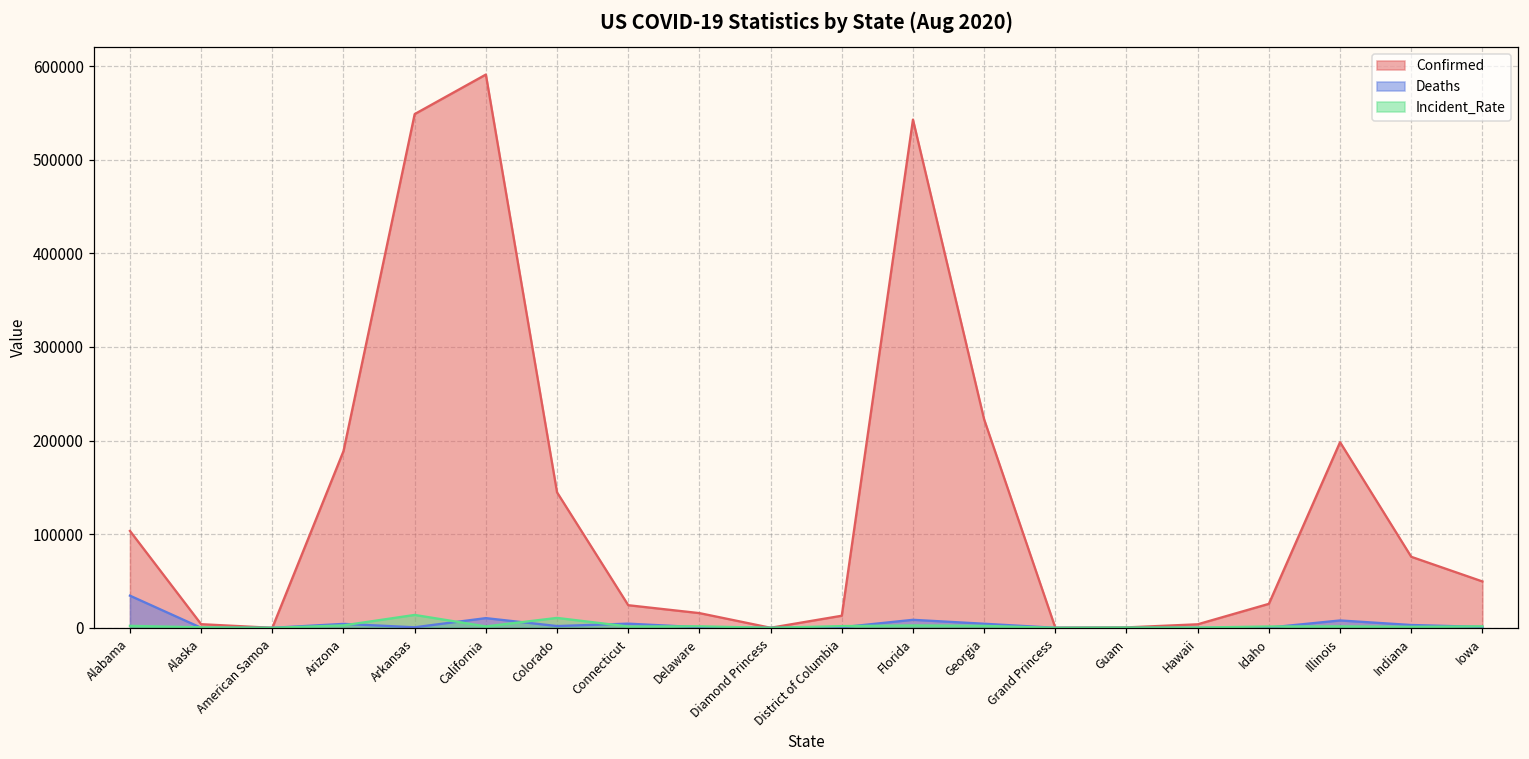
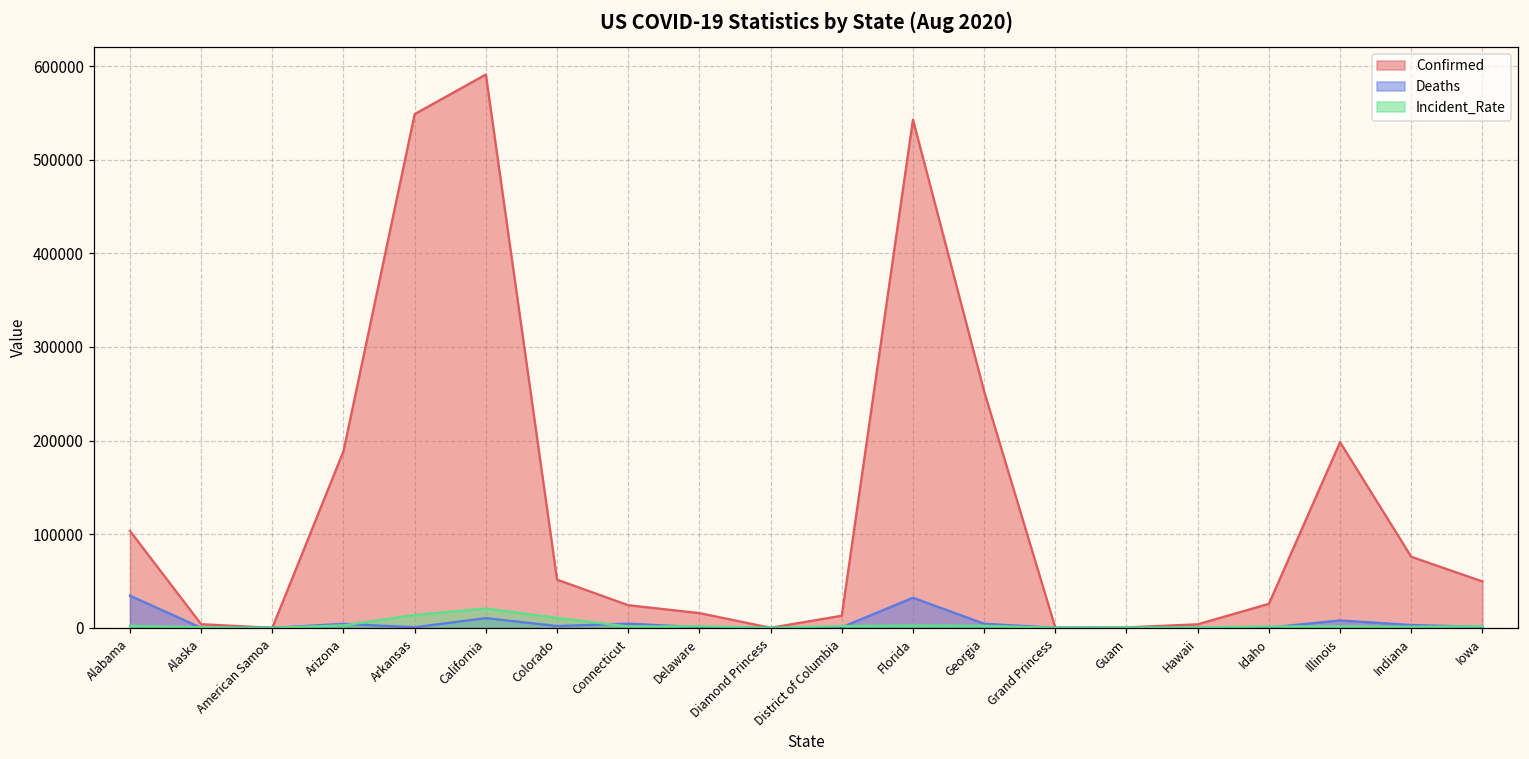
Incident_Rate, California: 0 -> 20000
Confirmed, Colorado: 140000 -> 50000
Deaths, Florida: 10000 -> 30000
Confirmed, Georgia: 220000 -> 250000
